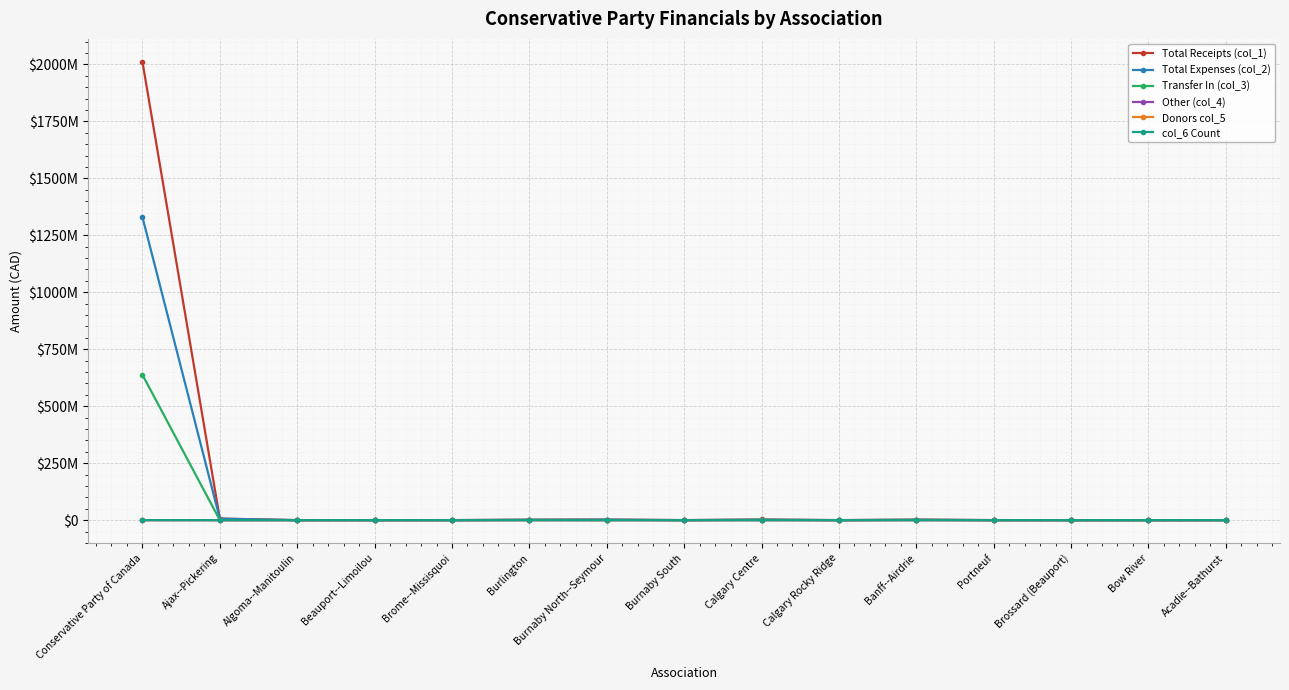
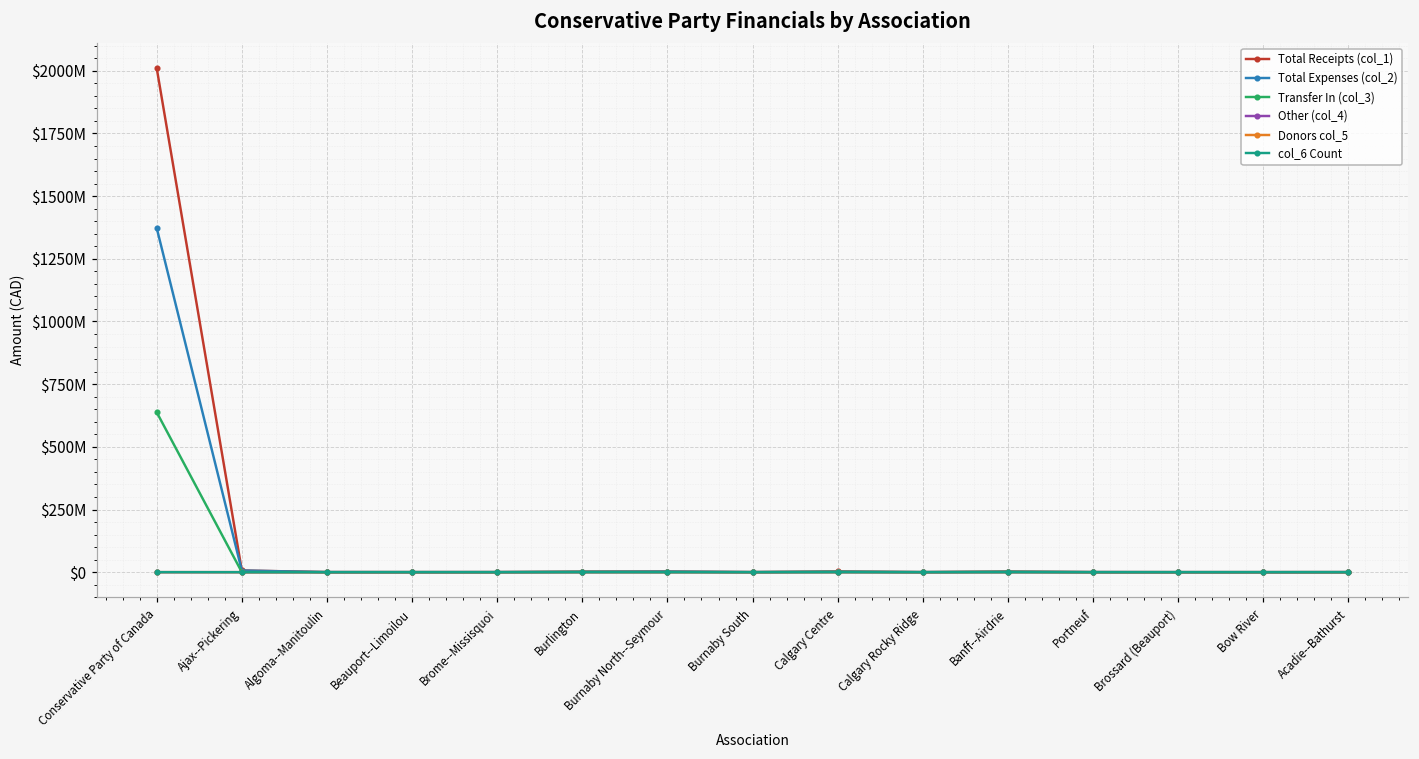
Total Expenses (col_2), Conservative Party of Canada: $1330000000 -> $1370000000
